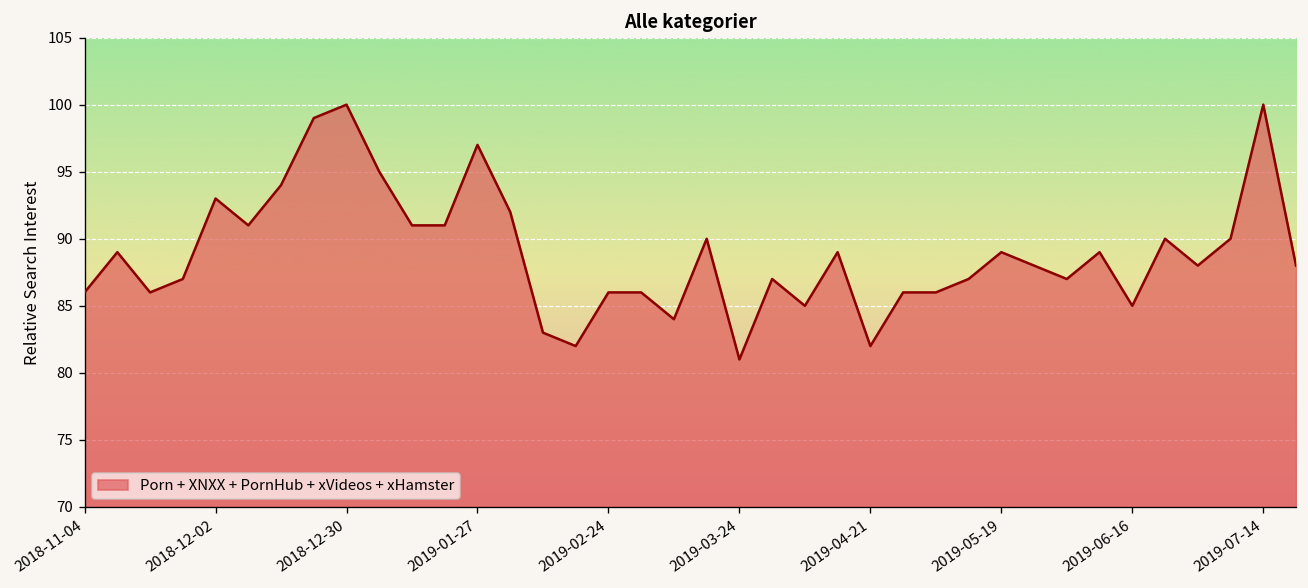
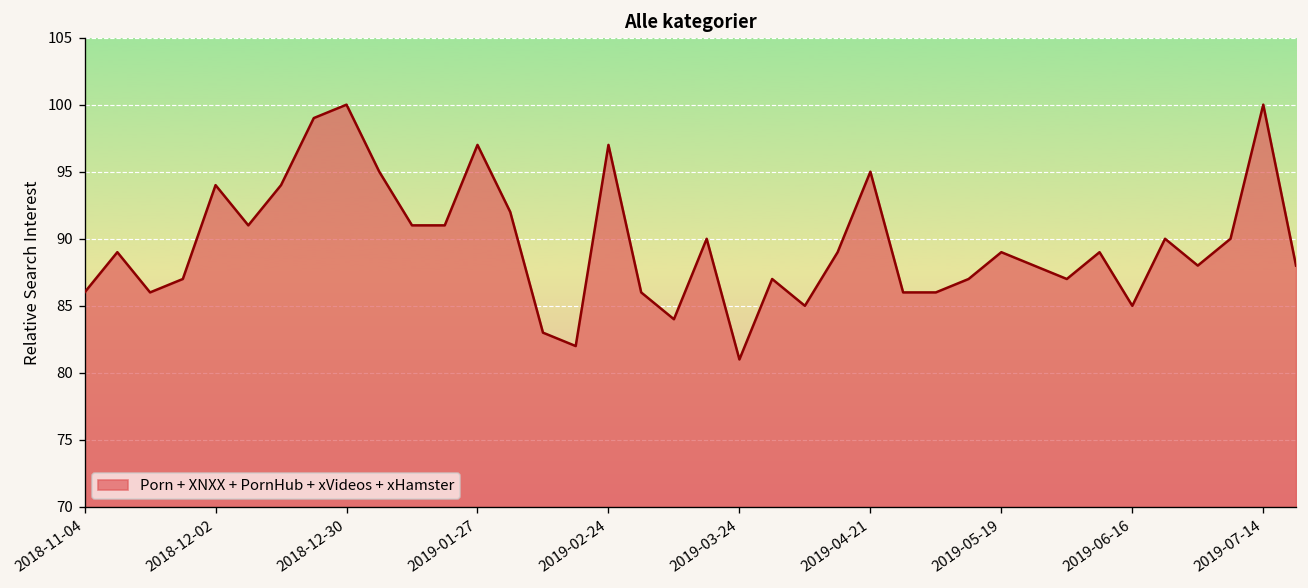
2018-12-02: 93 -> 94
2019-02-24: 86 -> 97
2019-04-21: 82 -> 95
